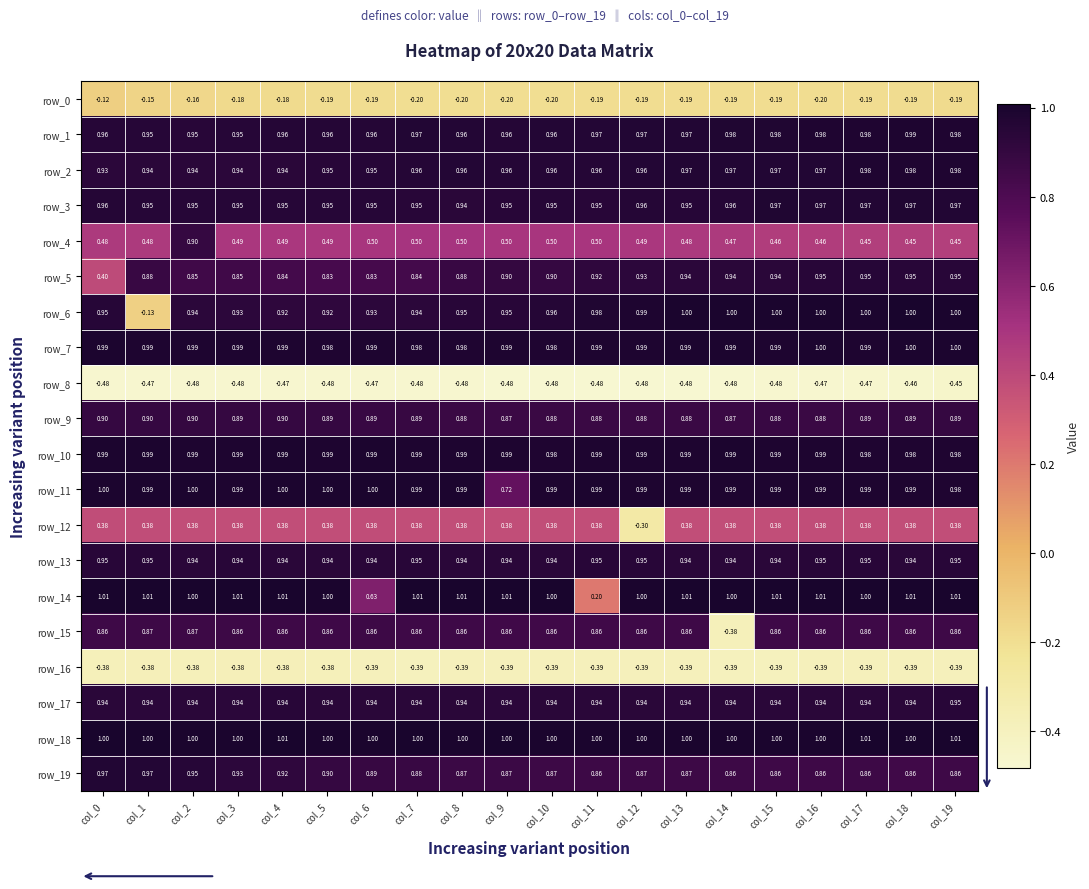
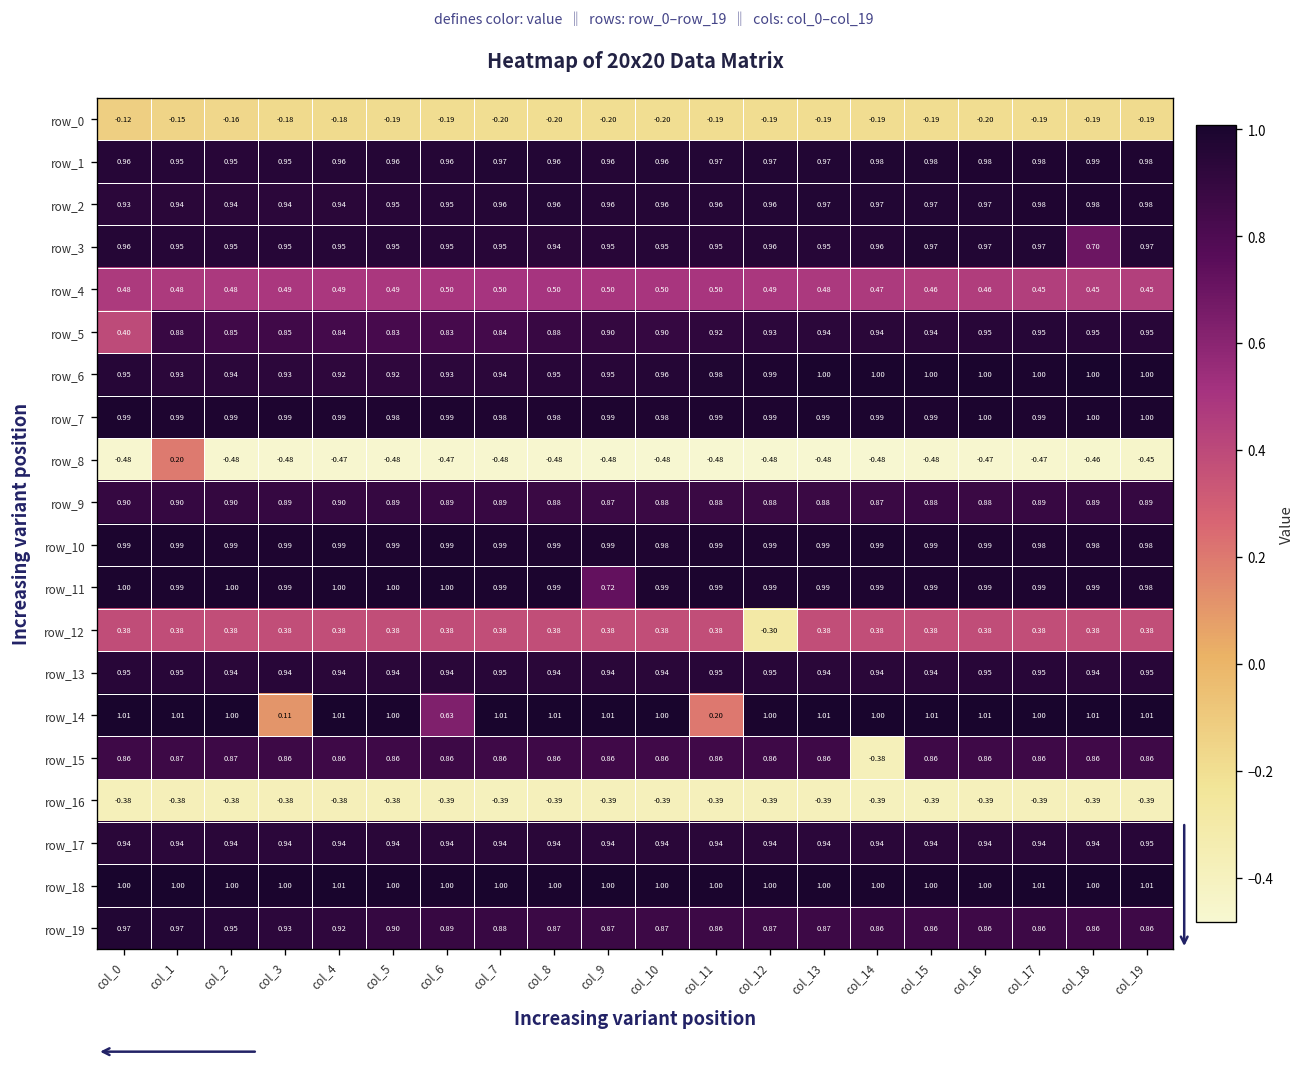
row_3, col_18: 0.97 -> 0.70
row_4, col_2: 0.90 -> 0.48
row_6, col_1: -0.13 -> 0.93
row_8, col_1: -0.47 -> 0.20
row_14, col_3: 1.01 -> 0.11
